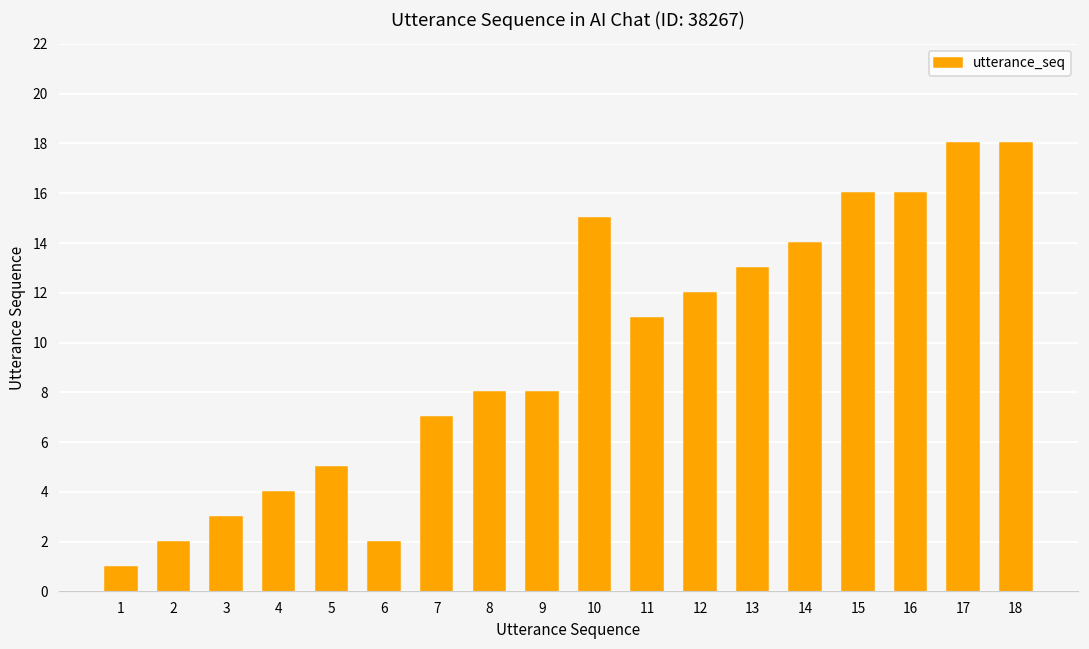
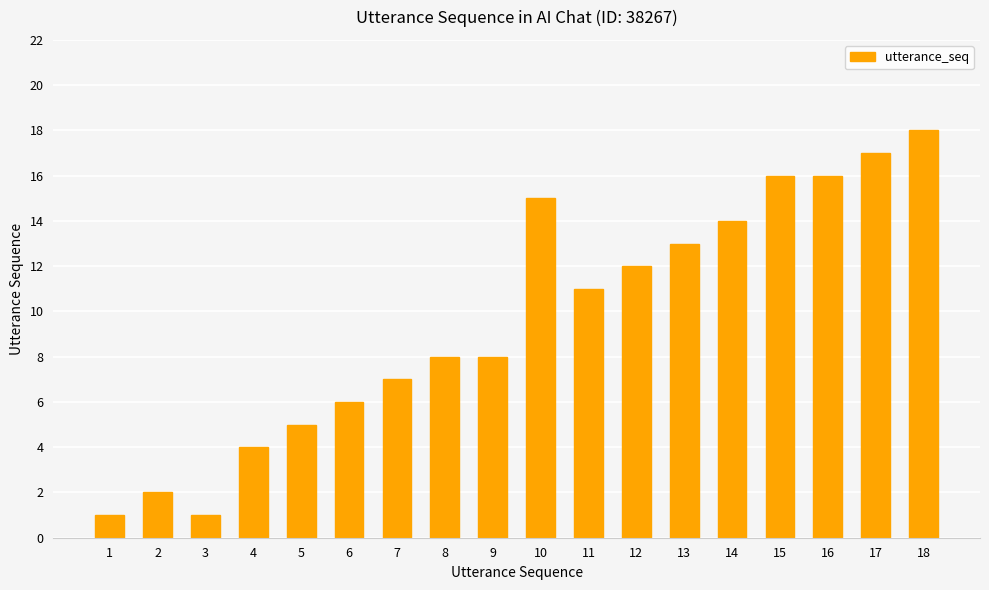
3: 3 -> 1
6: 2 -> 6
17: 18 -> 17
